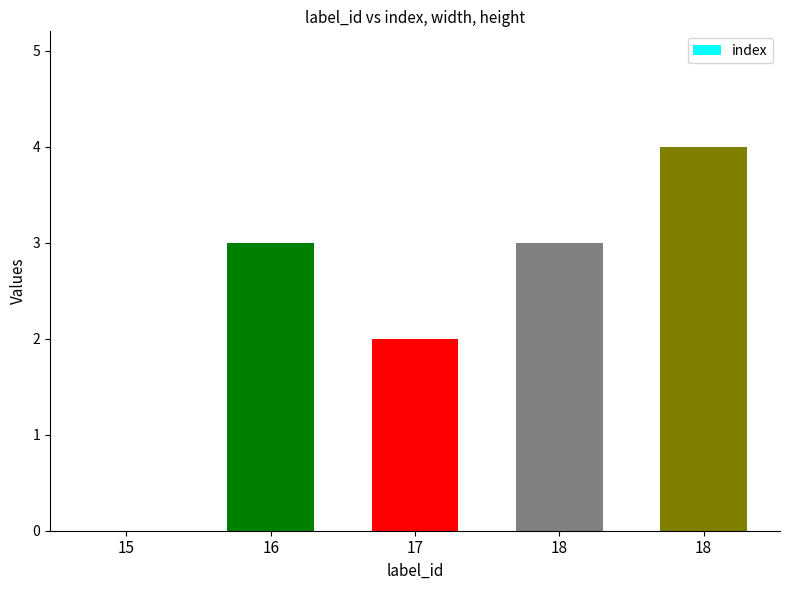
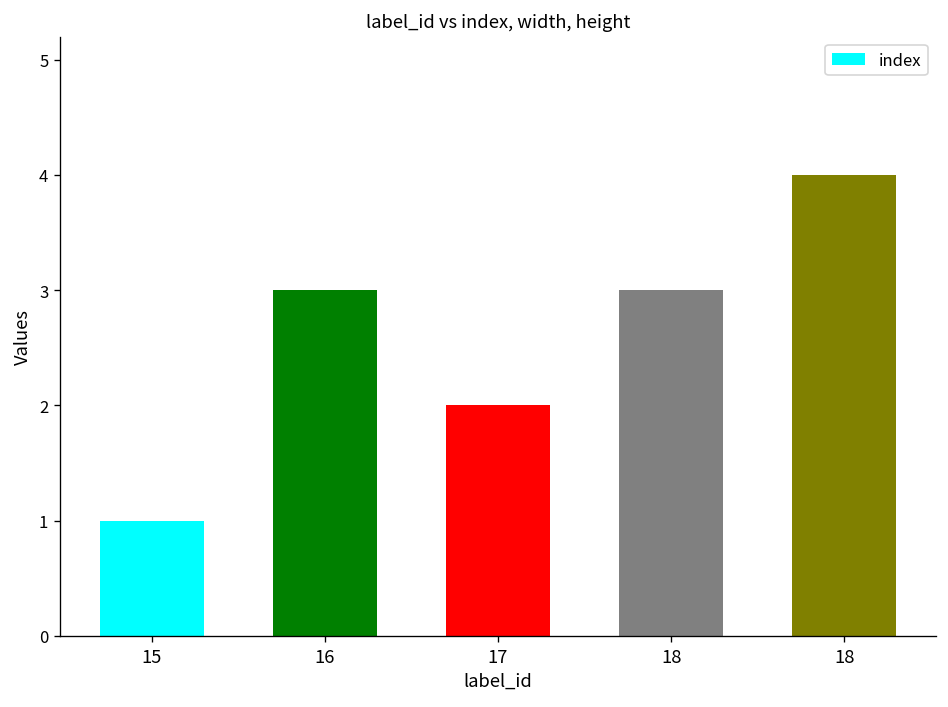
15: 0 -> 1
